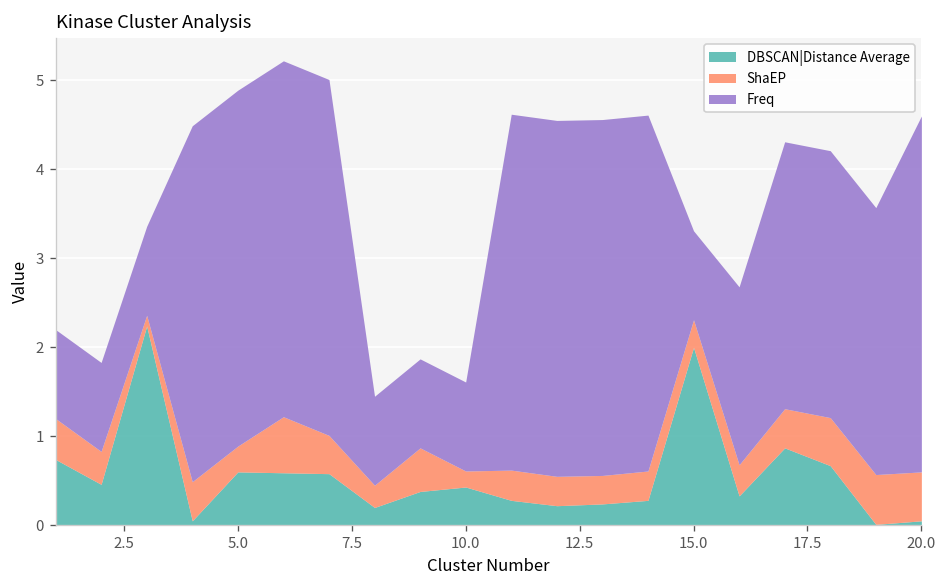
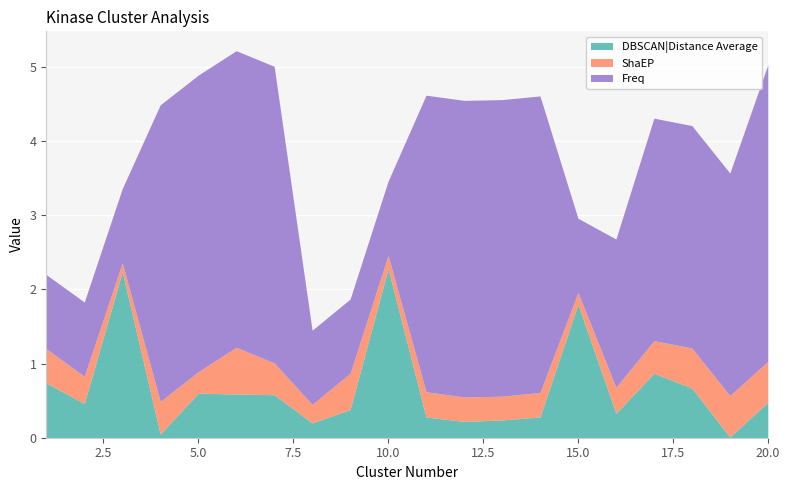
DBSCAN|Distance Average, 10.0: 0.4 -> 2.3
DBSCAN|Distance Average, 15.0: 2.0 -> 1.8
ShaEP, 15.0: 0.3 -> 0.2
DBSCAN|Distance Average, 20.0: 0.1 -> 0.5
